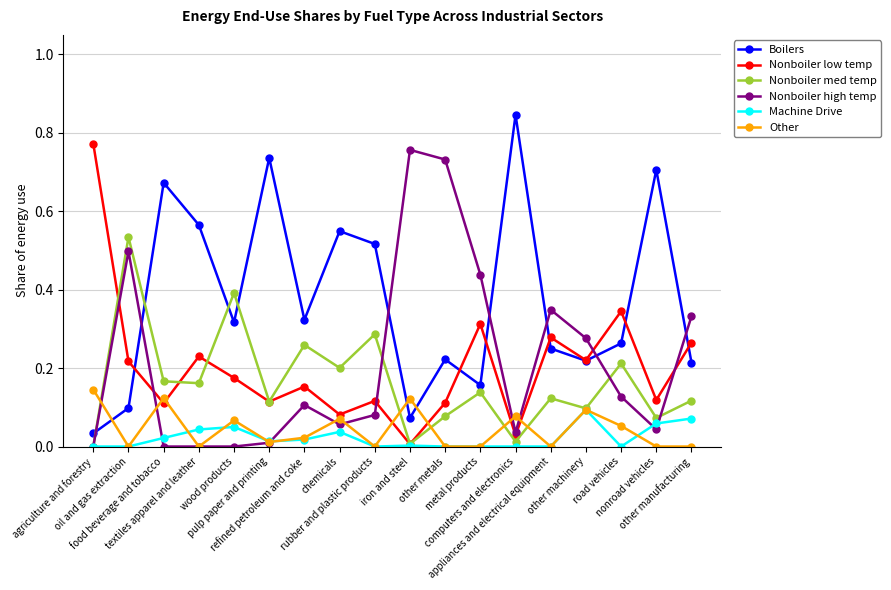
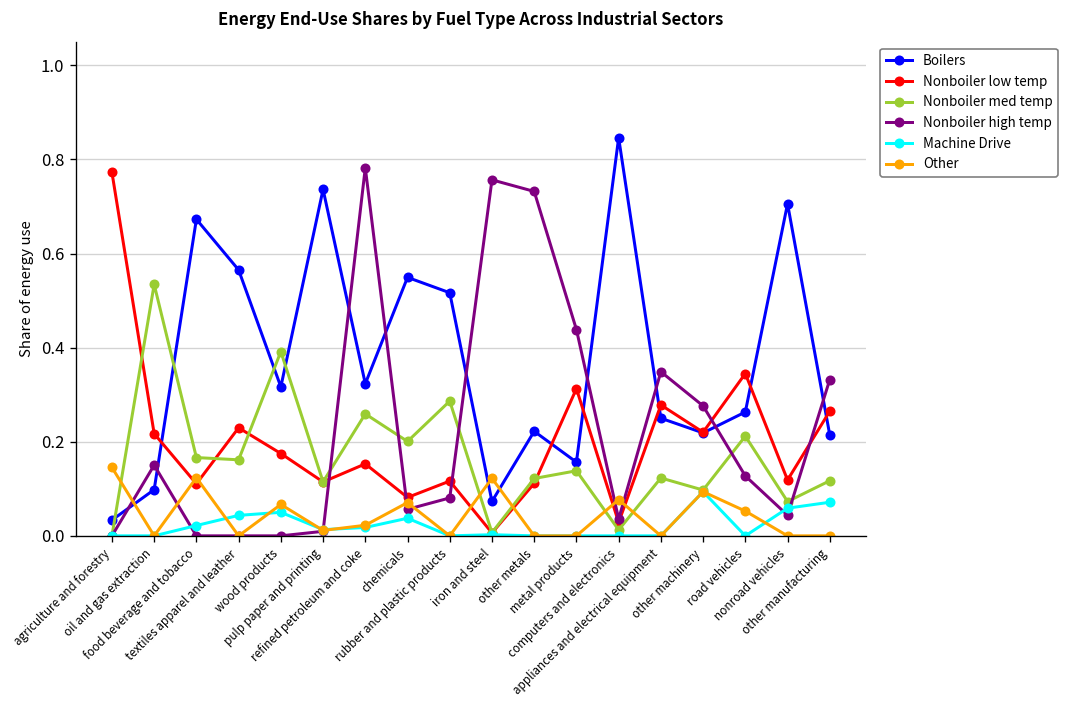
Nonboiler high temp, oil and gas extraction: 0.50 -> 0.15
Nonboiler high temp, refined petroleum and coke: 0.11 -> 0.78
Nonboiler med temp, other metals: 0.08 -> 0.12
